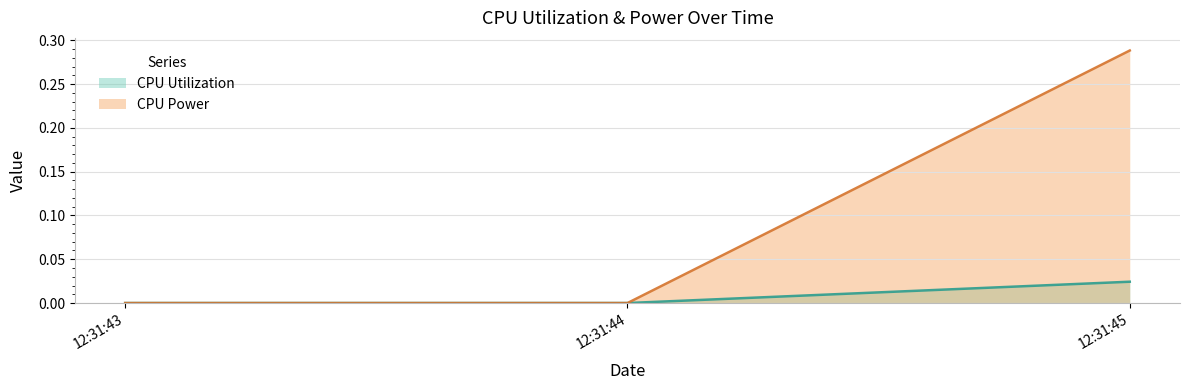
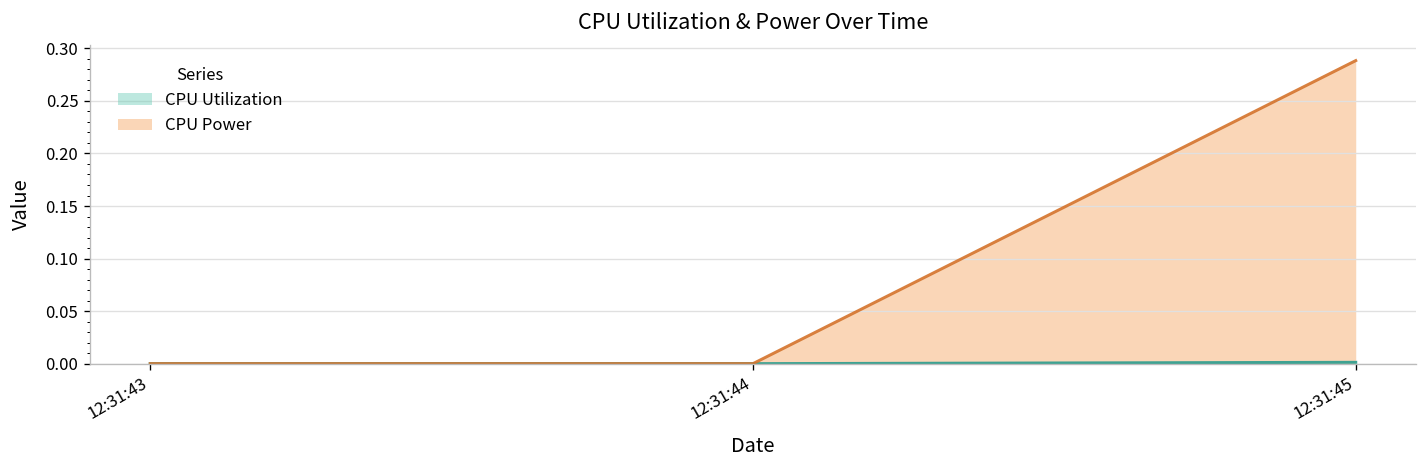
CPU Utilization, 12:31:45: 0.02 -> 0.00
